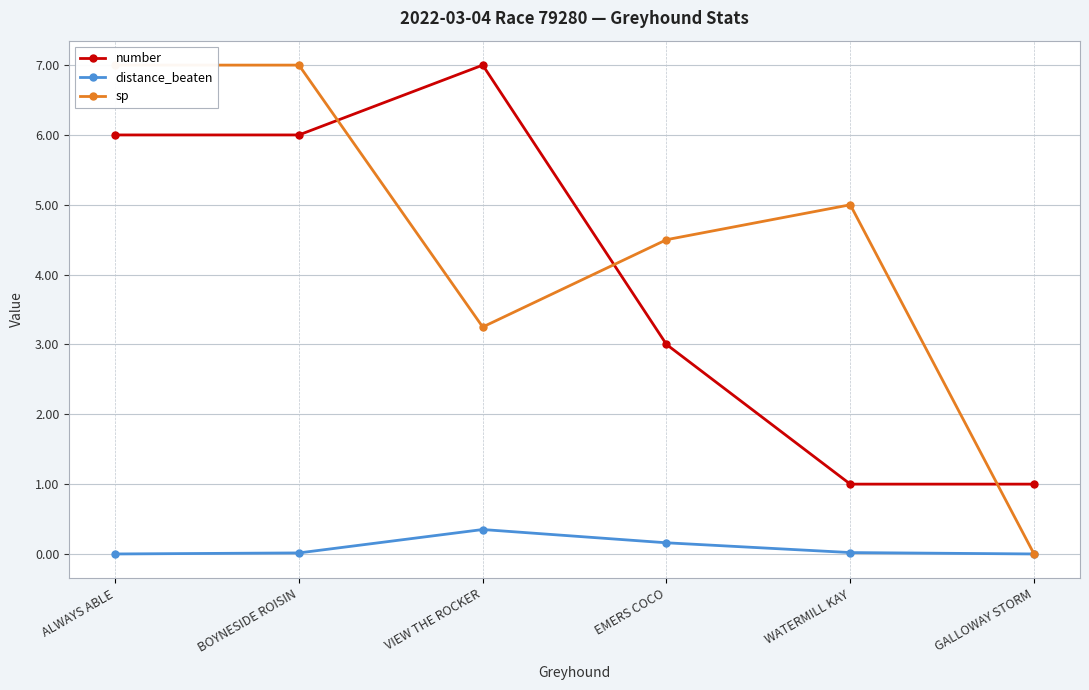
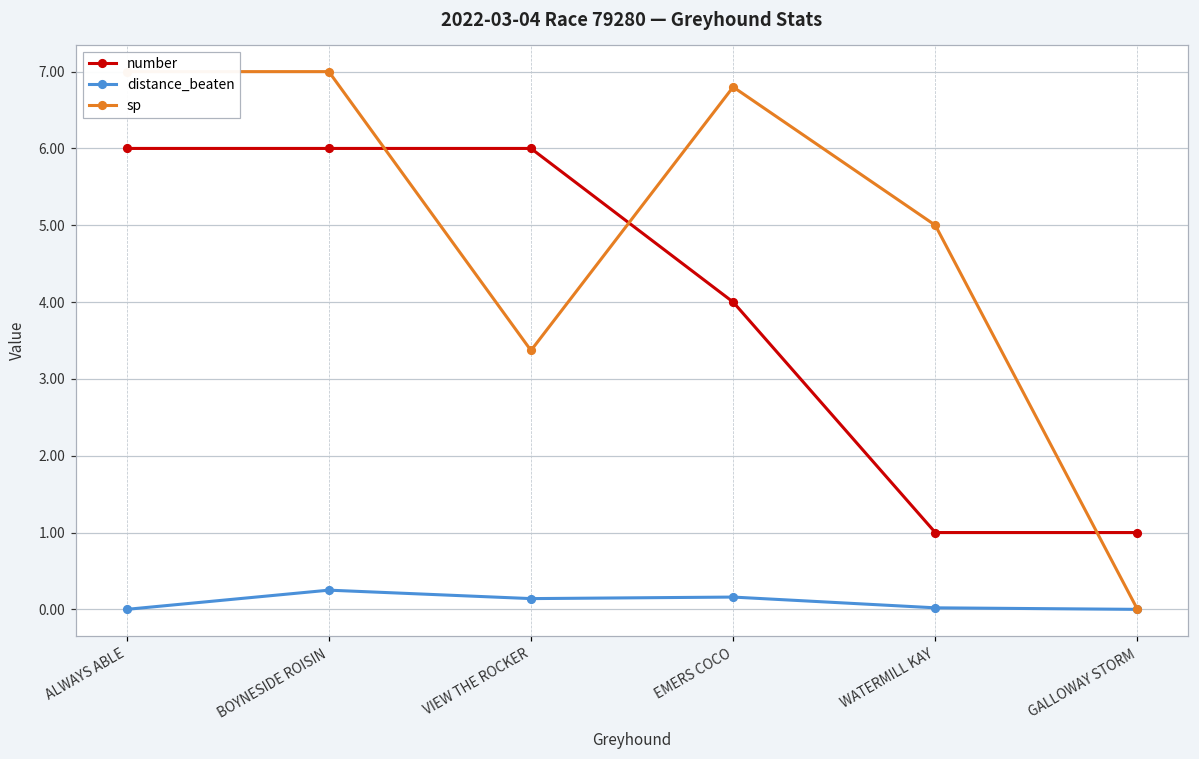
distance_beaten, BOYNESIDE ROISIN: 0.0 -> 0.3
number, VIEW THE ROCKER: 7 -> 6
distance_beaten, VIEW THE ROCKER: 0.4 -> 0.1
sp, VIEW THE ROCKER: 3.3 -> 3.4
number, EMERS COCO: 3 -> 4
sp, EMERS COCO: 4.5 -> 6.8
